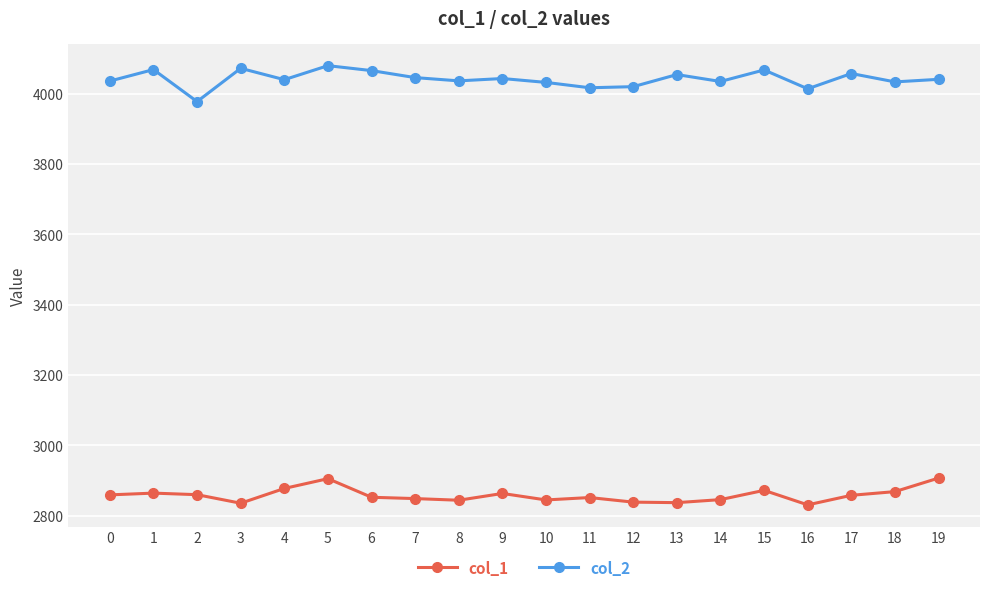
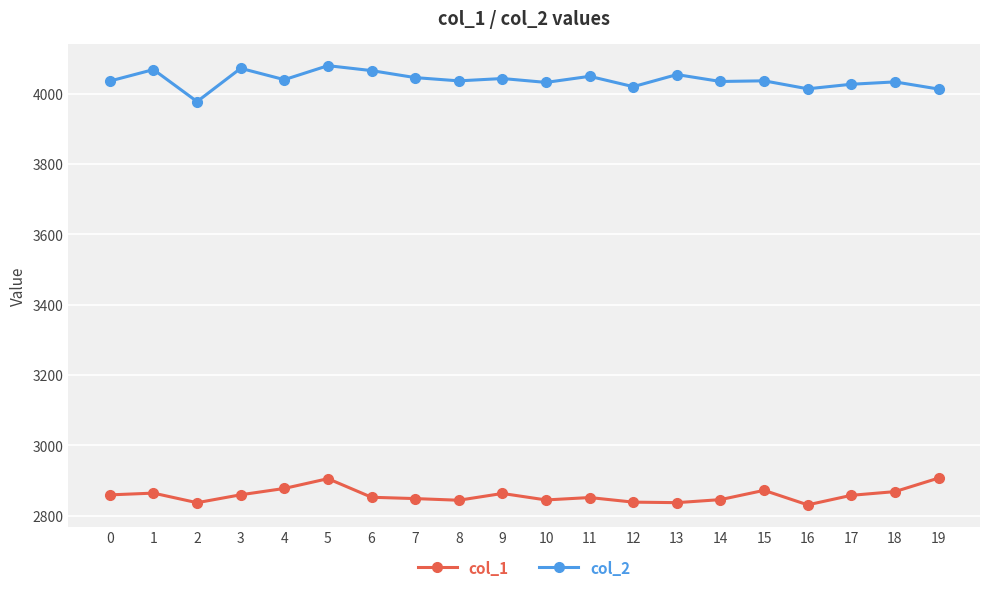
col_1, 2: 2860 -> 2840
col_1, 3: 2840 -> 2860
col_2, 11: 4020 -> 4050
col_2, 15: 4070 -> 4040
col_2, 17: 4060 -> 4030
col_2, 19: 4040 -> 4010
